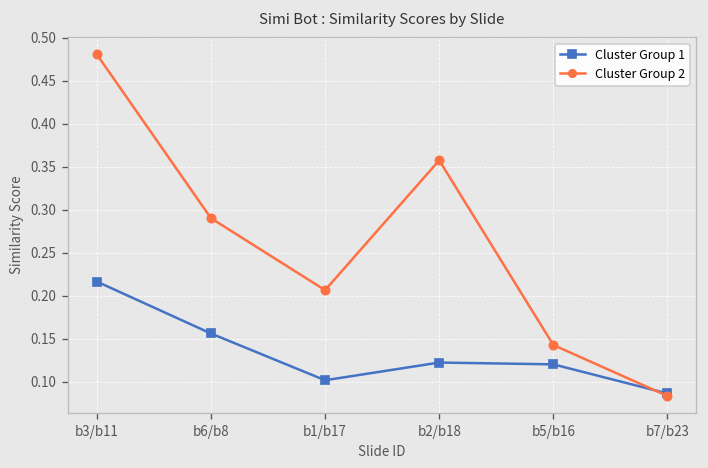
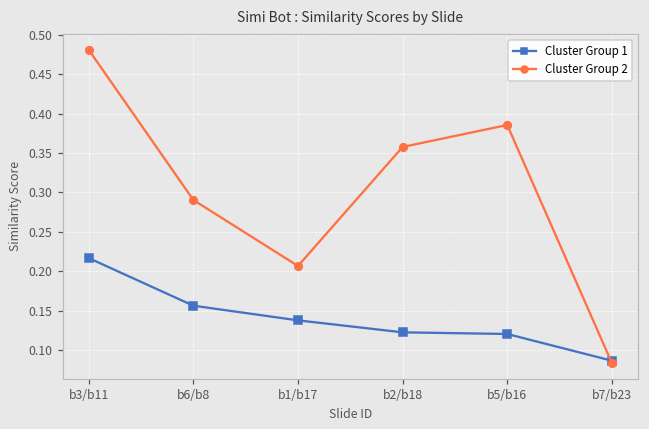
Cluster Group 1, b1/b17: 0.10 -> 0.14
Cluster Group 2, b5/b16: 0.14 -> 0.39
